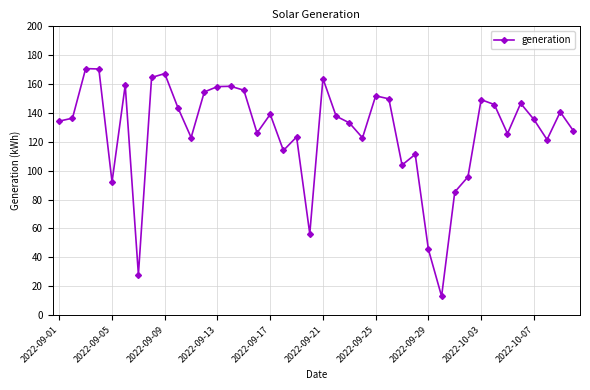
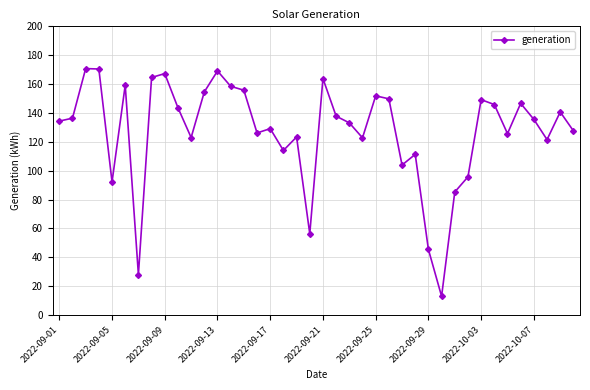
2022-09-13: 158 -> 169
2022-09-17: 139 -> 129
